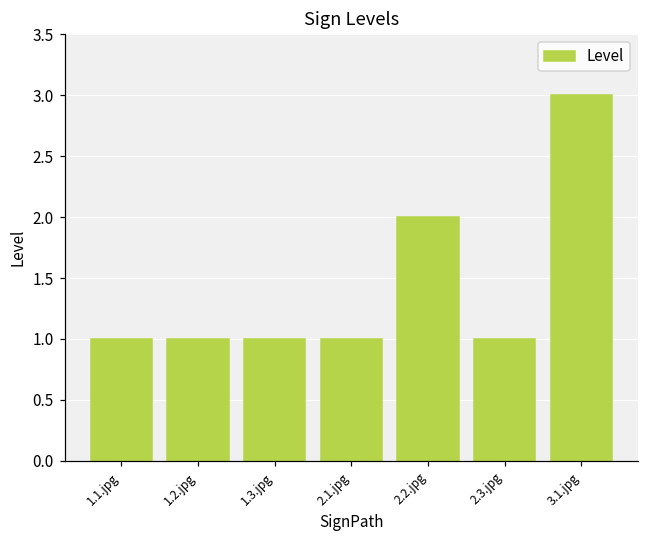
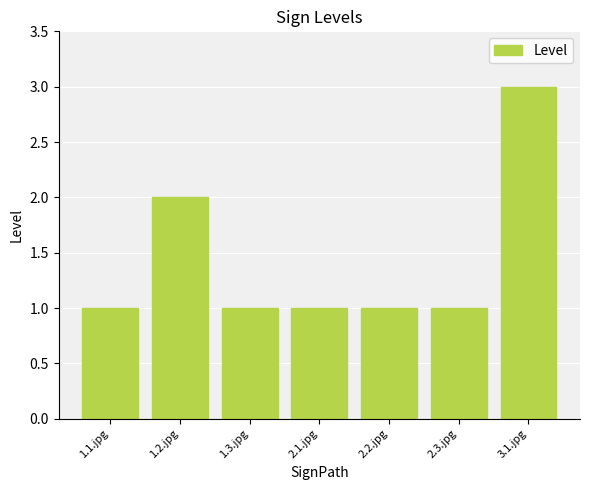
1.2.jpg: 1 -> 2
2.2.jpg: 2 -> 1
